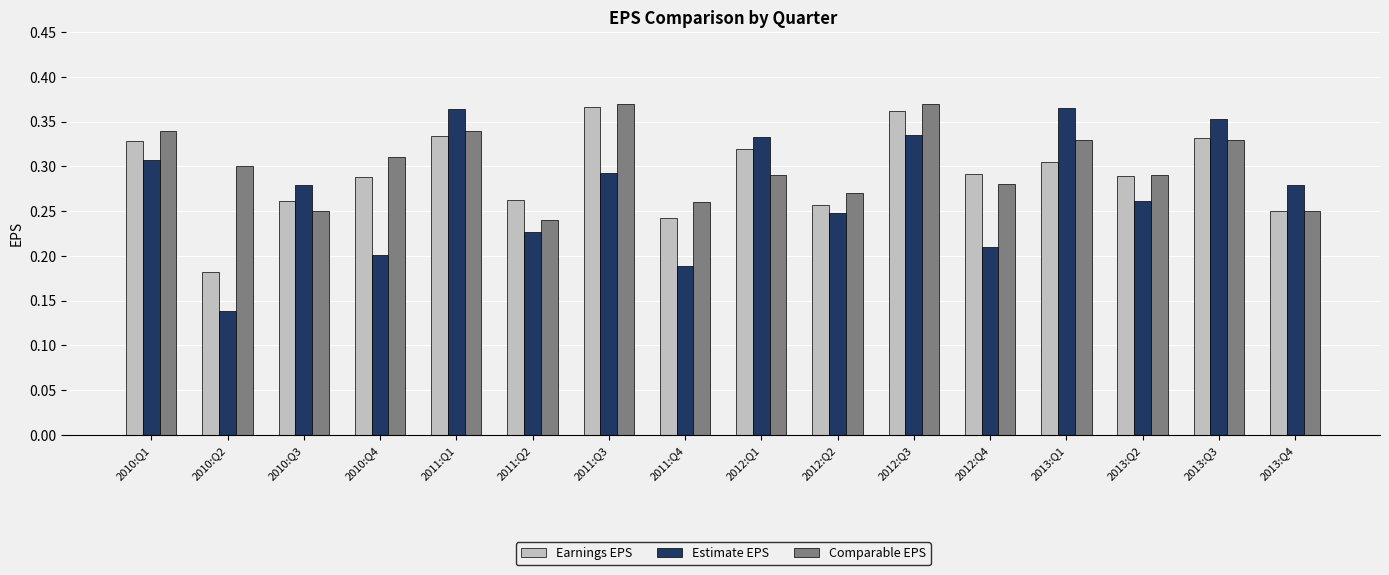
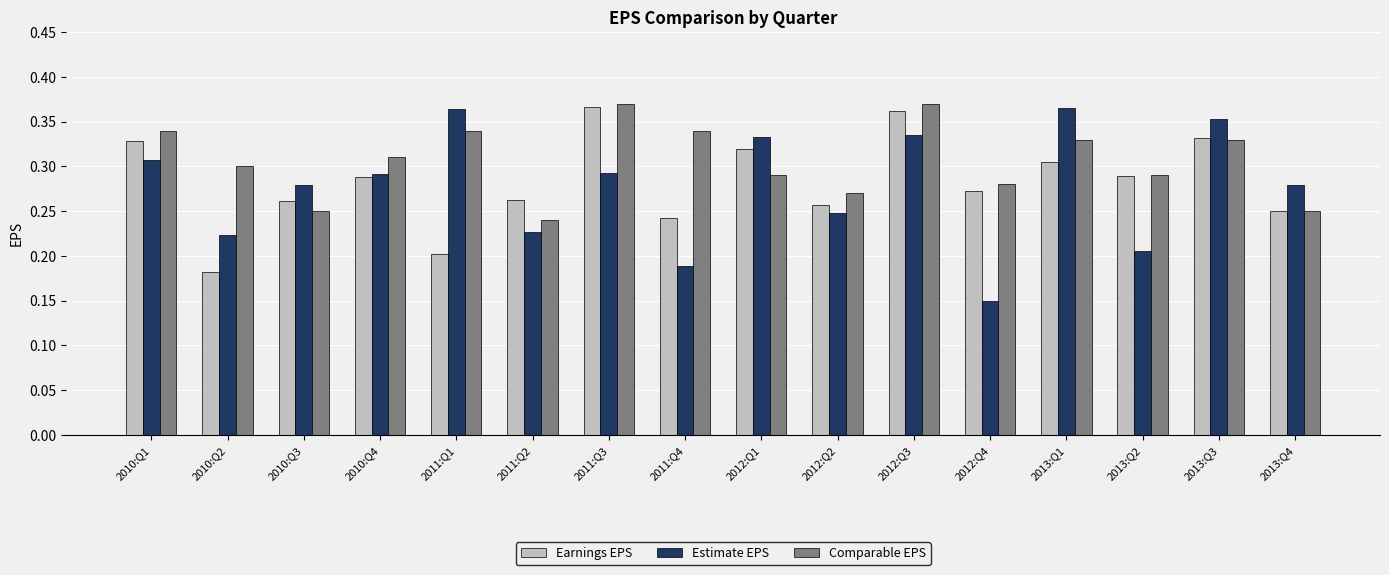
Estimate EPS, 2010:Q2: 0.14 -> 0.22
Estimate EPS, 2010:Q4: 0.20 -> 0.29
Earnings EPS, 2011:Q1: 0.33 -> 0.20
Comparable EPS, 2011:Q4: 0.26 -> 0.34
Earnings EPS, 2012:Q4: 0.29 -> 0.27
Estimate EPS, 2012:Q4: 0.21 -> 0.15
Estimate EPS, 2013:Q2: 0.26 -> 0.21
